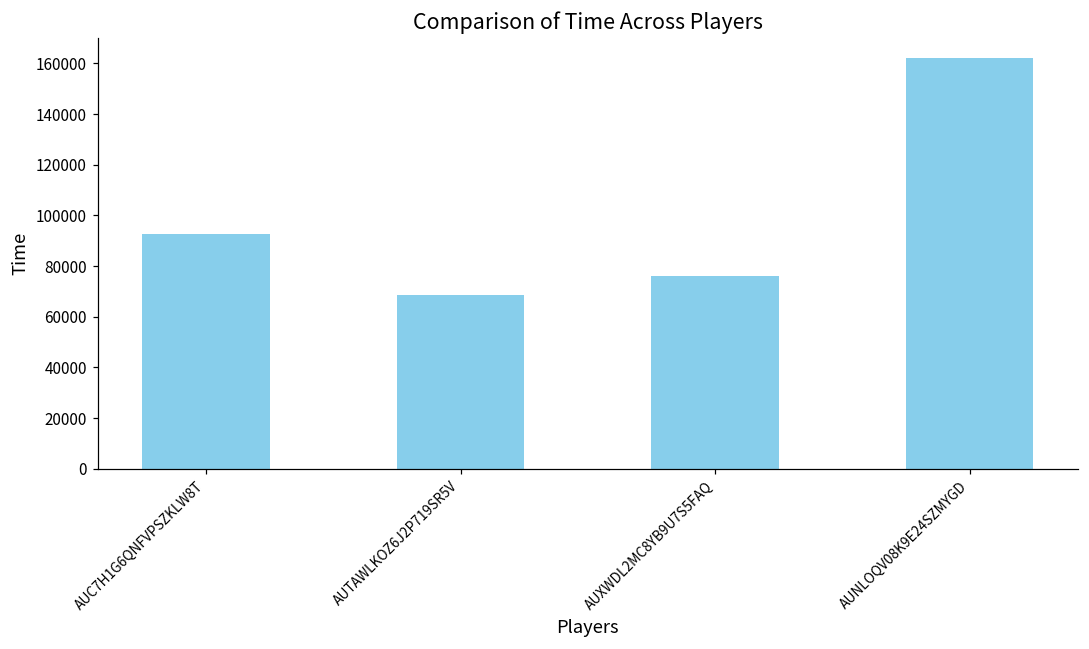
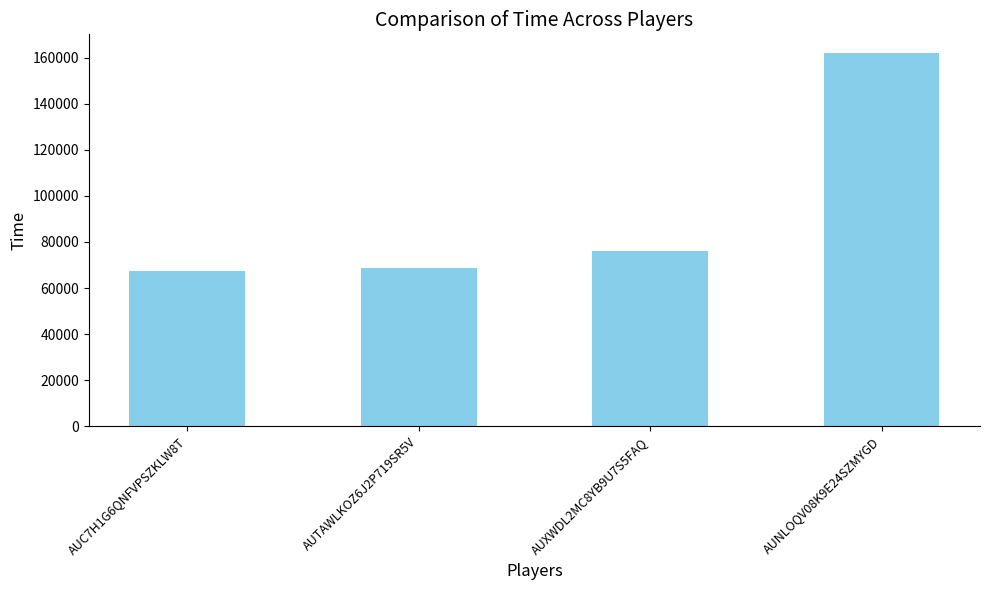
AUC7H1G6QNFVPSZKLW8T: 93000 -> 67000
